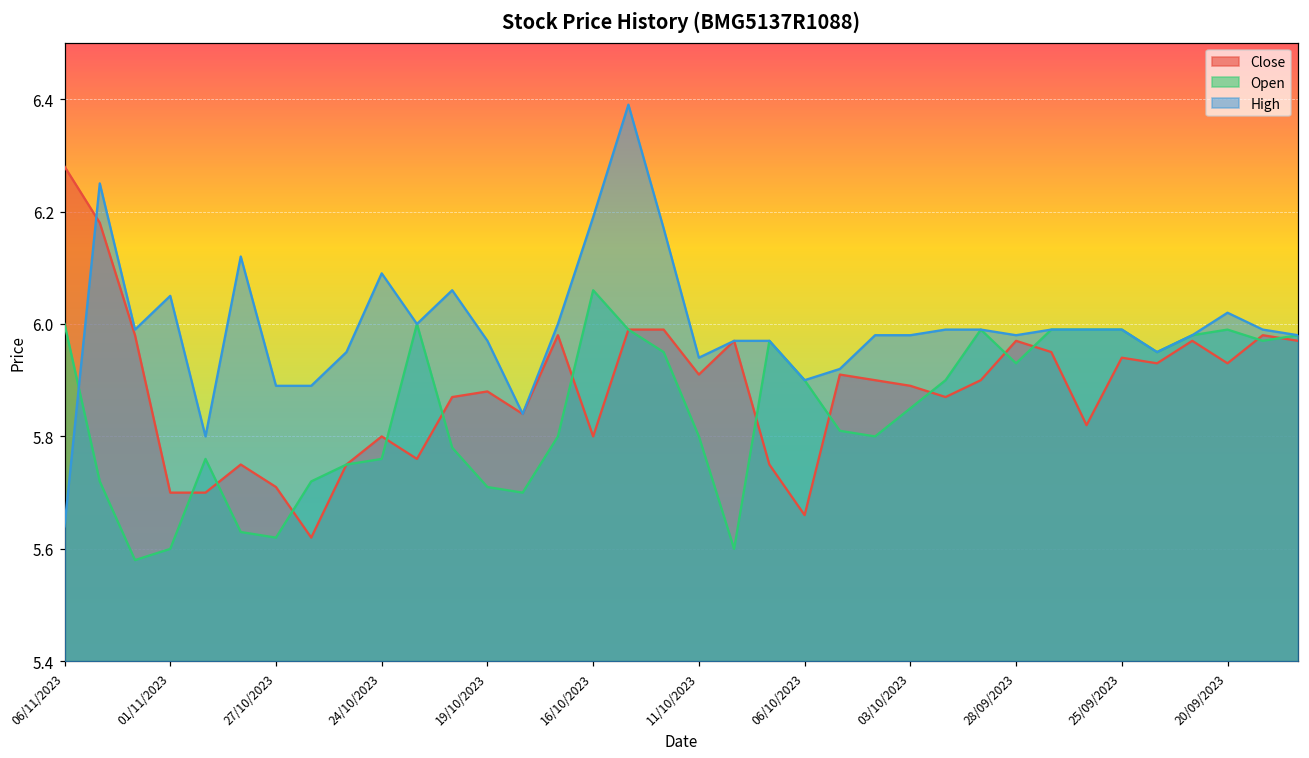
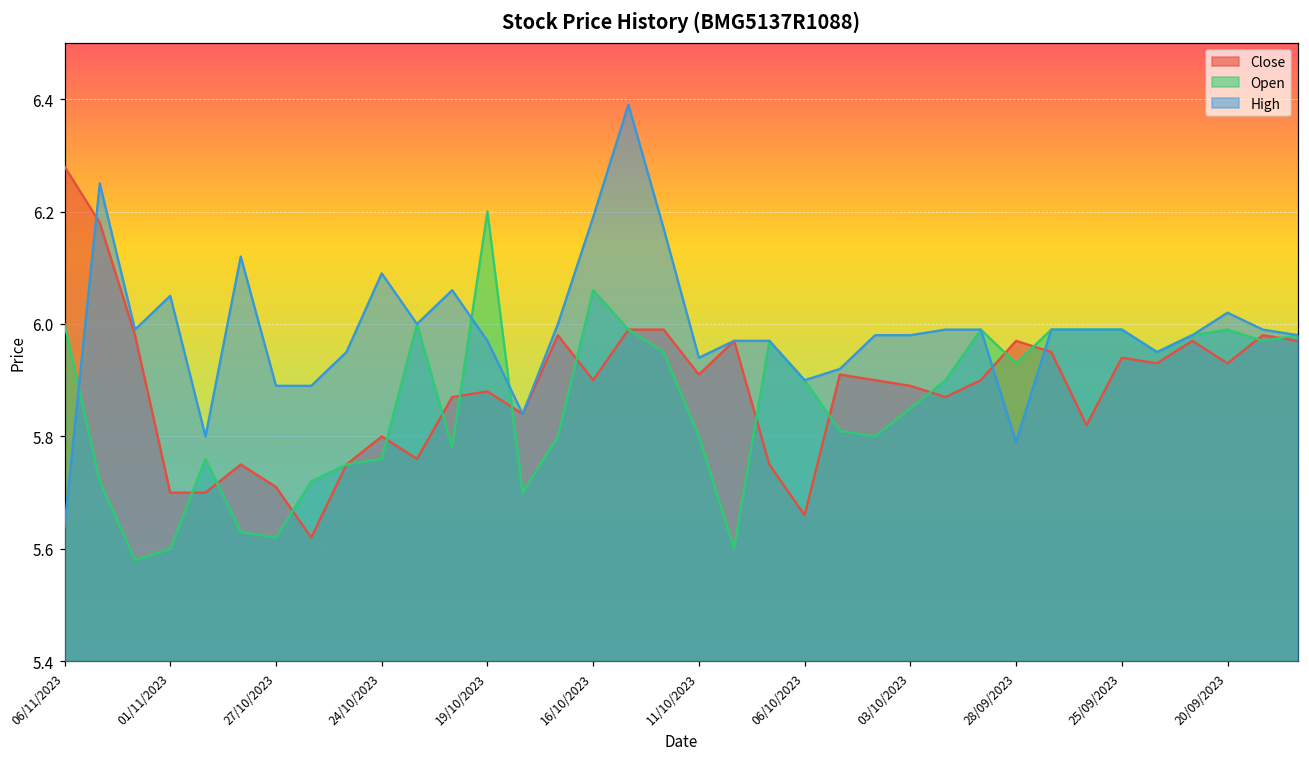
Open, 19/10/2023: 5.71 -> 6.20
Close, 16/10/2023: 5.8 -> 5.9
High, 28/09/2023: 5.98 -> 5.79
